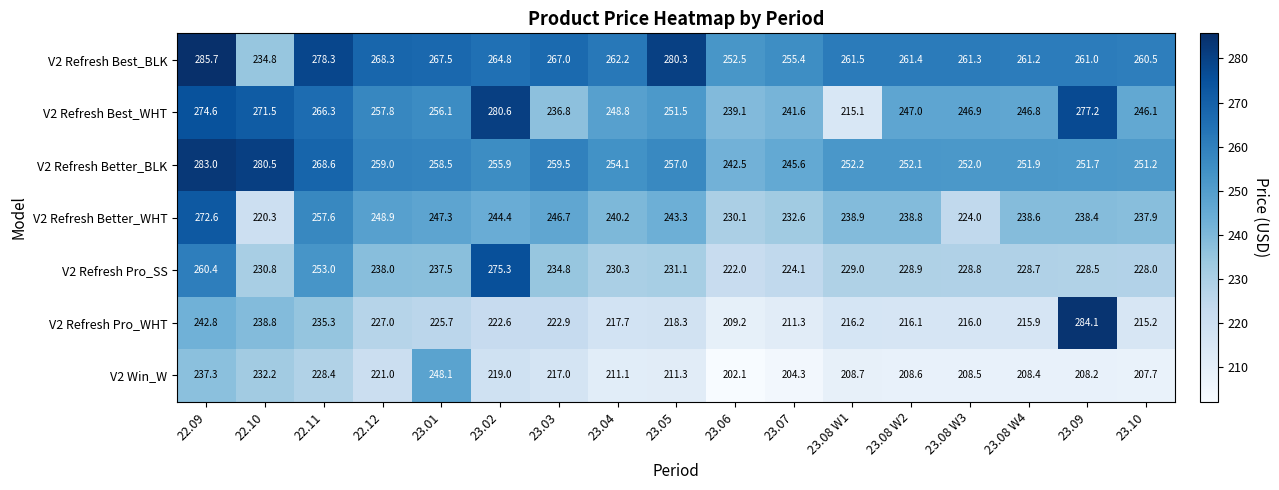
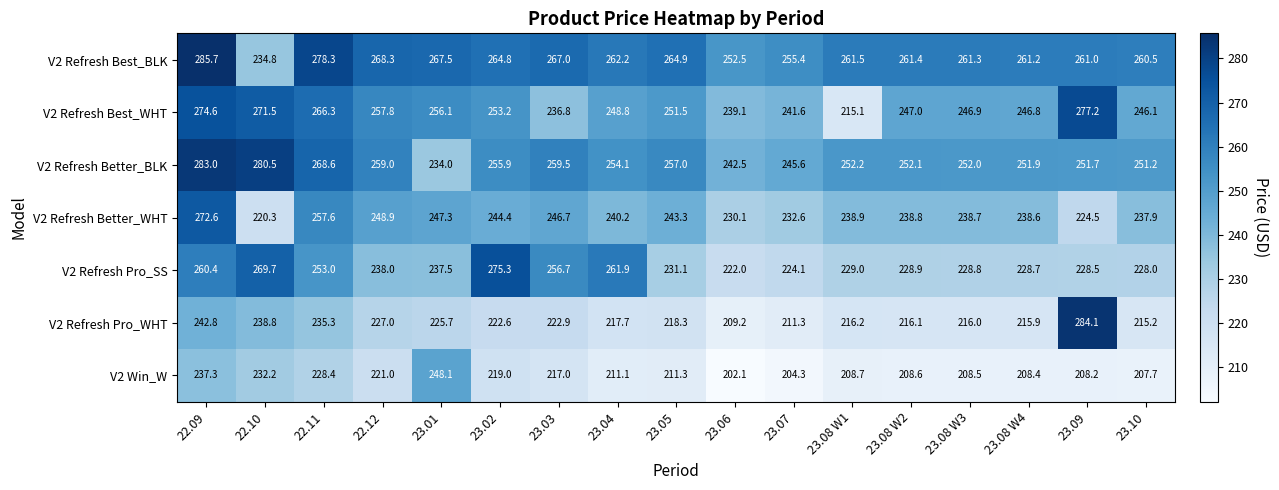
V2 Refresh Best_BLK, 23.05: 280.3 -> 264.9
V2 Refresh Best_WHT, 23.02: 280.6 -> 253.2
V2 Refresh Better_BLK, 23.01: 258.5 -> 234.0
V2 Refresh Better_WHT, 23.08 W3: 224.0 -> 238.7
V2 Refresh Better_WHT, 23.09: 238.4 -> 224.5
V2 Refresh Pro_SS, 22.10: 230.8 -> 269.7
V2 Refresh Pro_SS, 23.03: 234.8 -> 256.7
V2 Refresh Pro_SS, 23.04: 230.3 -> 261.9
